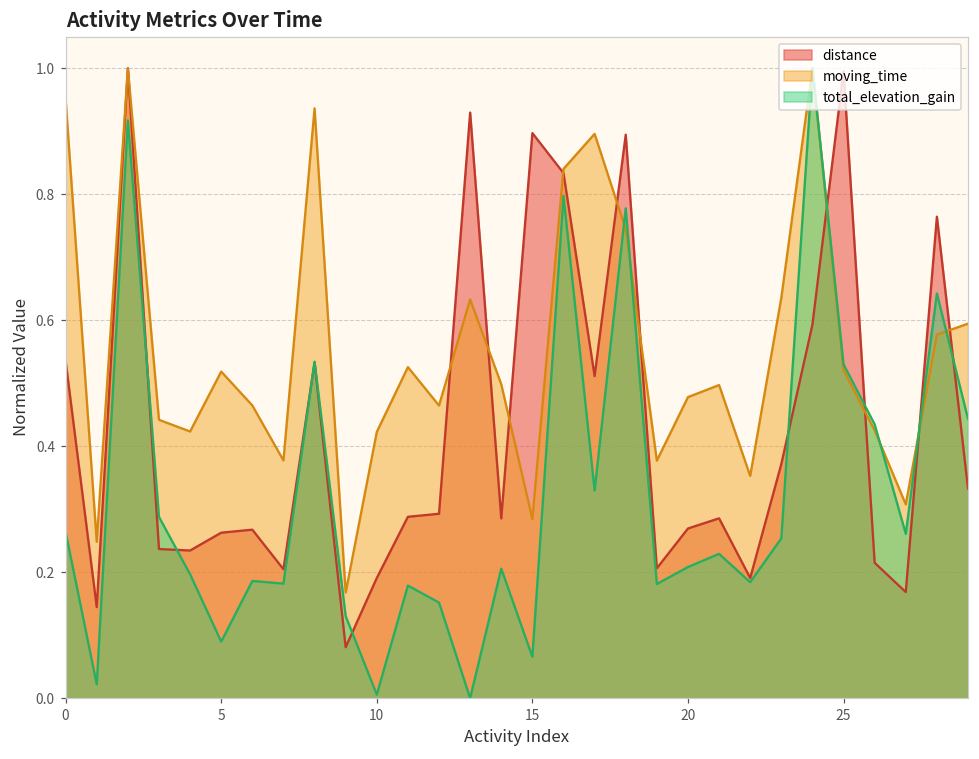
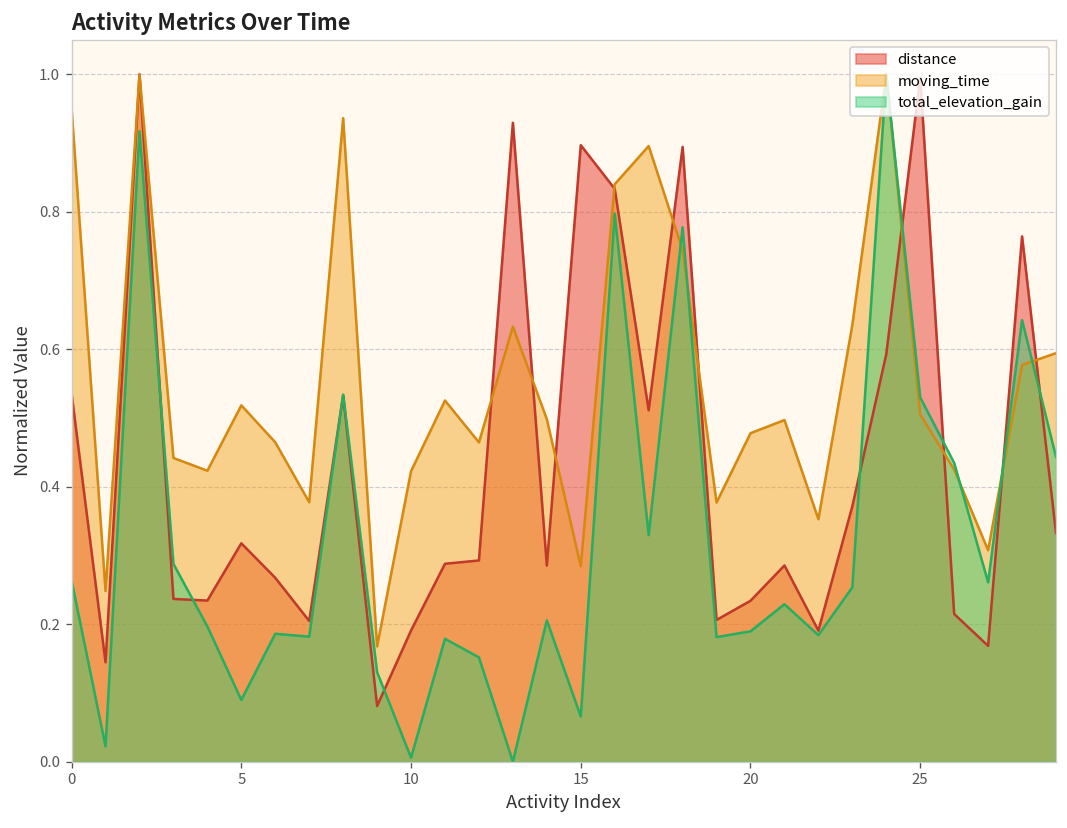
distance, 5: 0.26 -> 0.32
distance, 20: 0.27 -> 0.23
total_elevation_gain, 20: 0.21 -> 0.19
moving_time, 25: 0.52 -> 0.51
